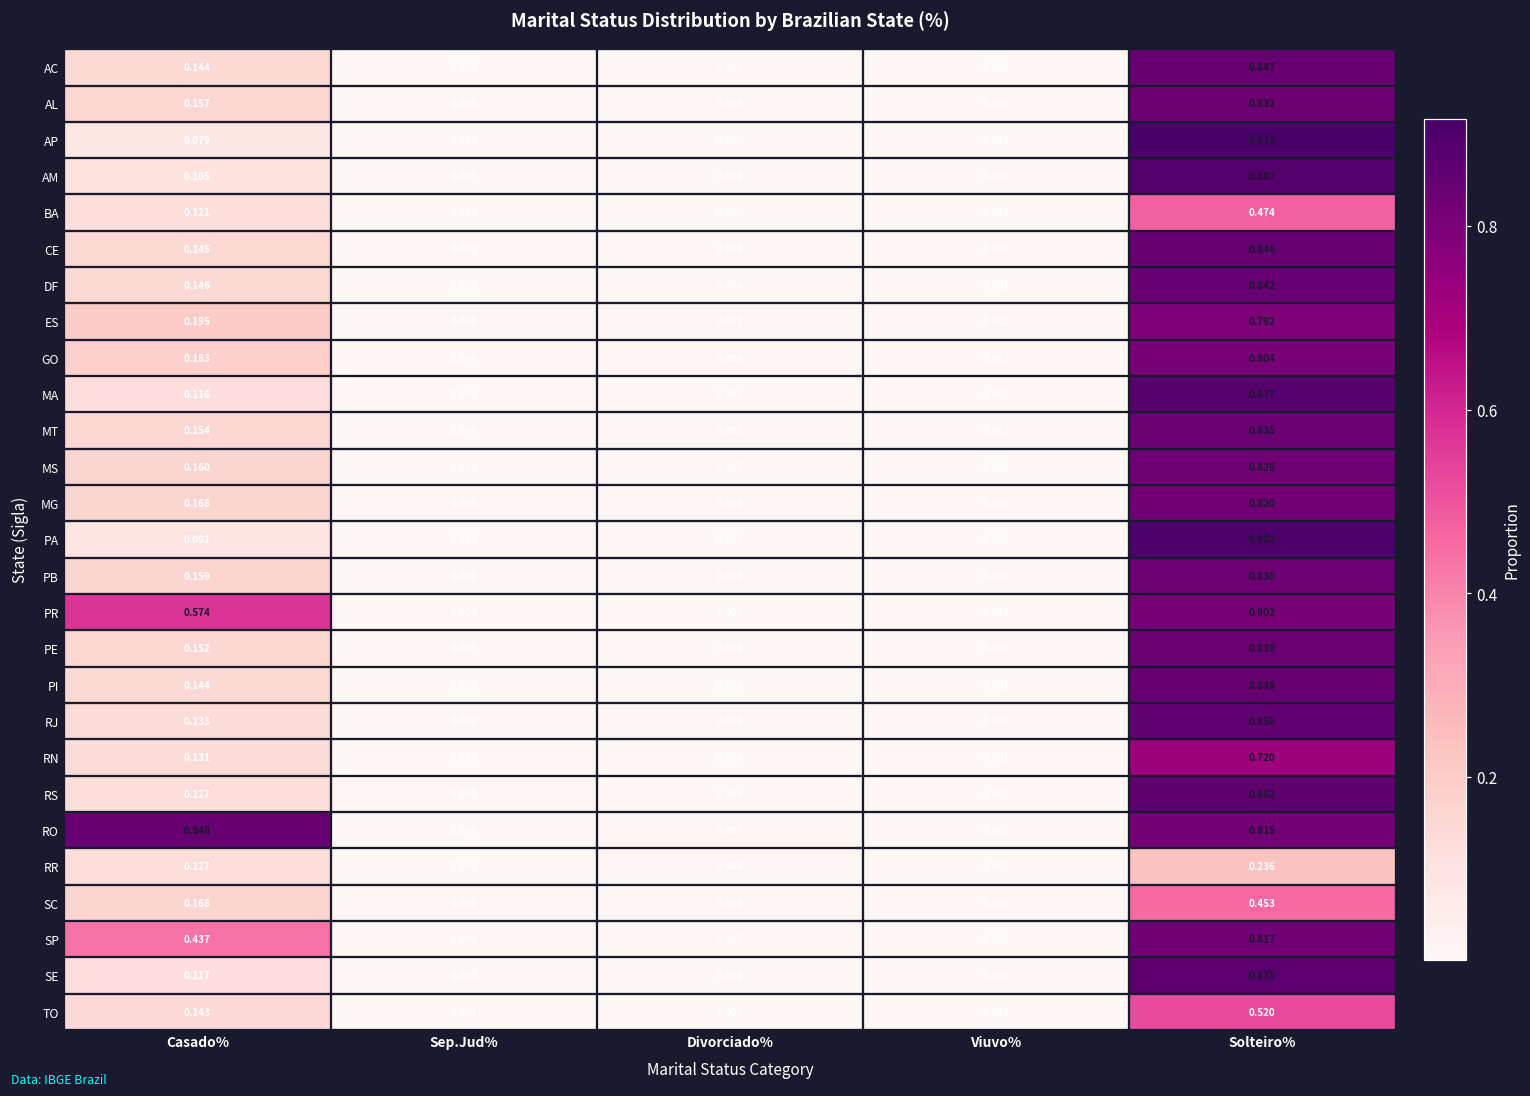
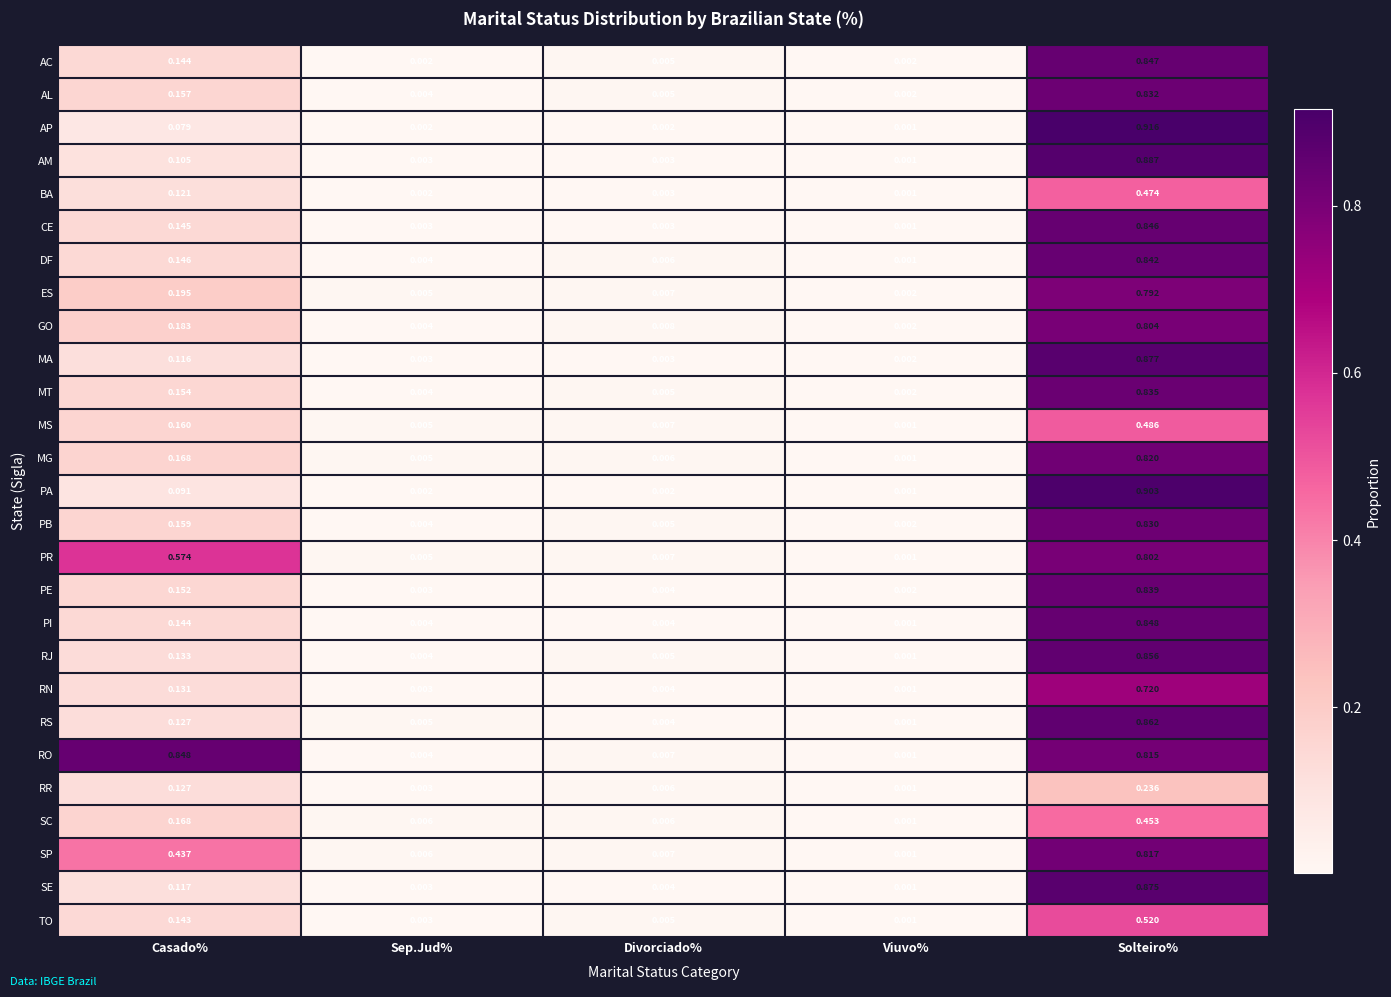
MS, Solteiro%: 0.826 -> 0.486
